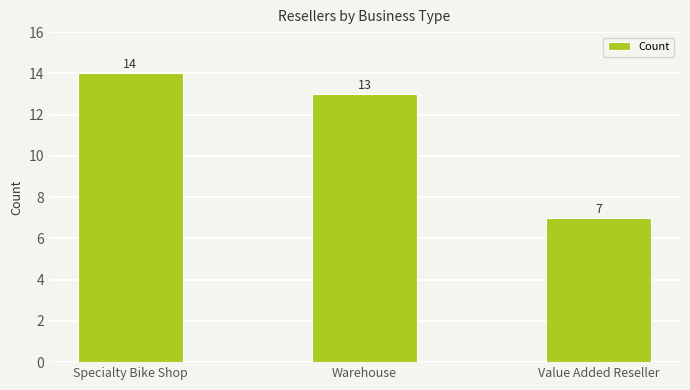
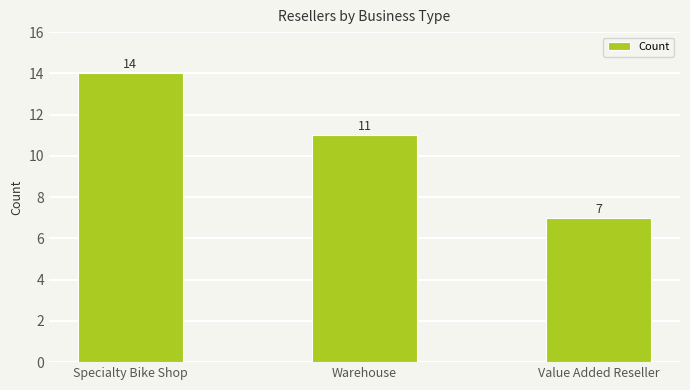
Warehouse: 13 -> 11
